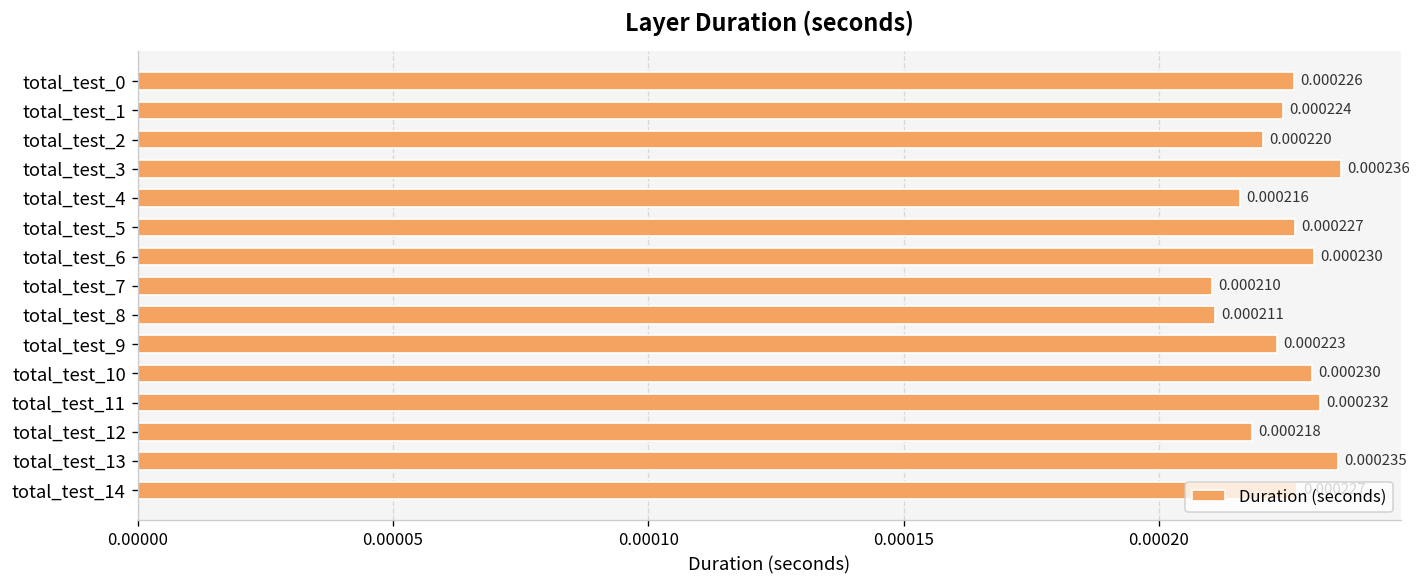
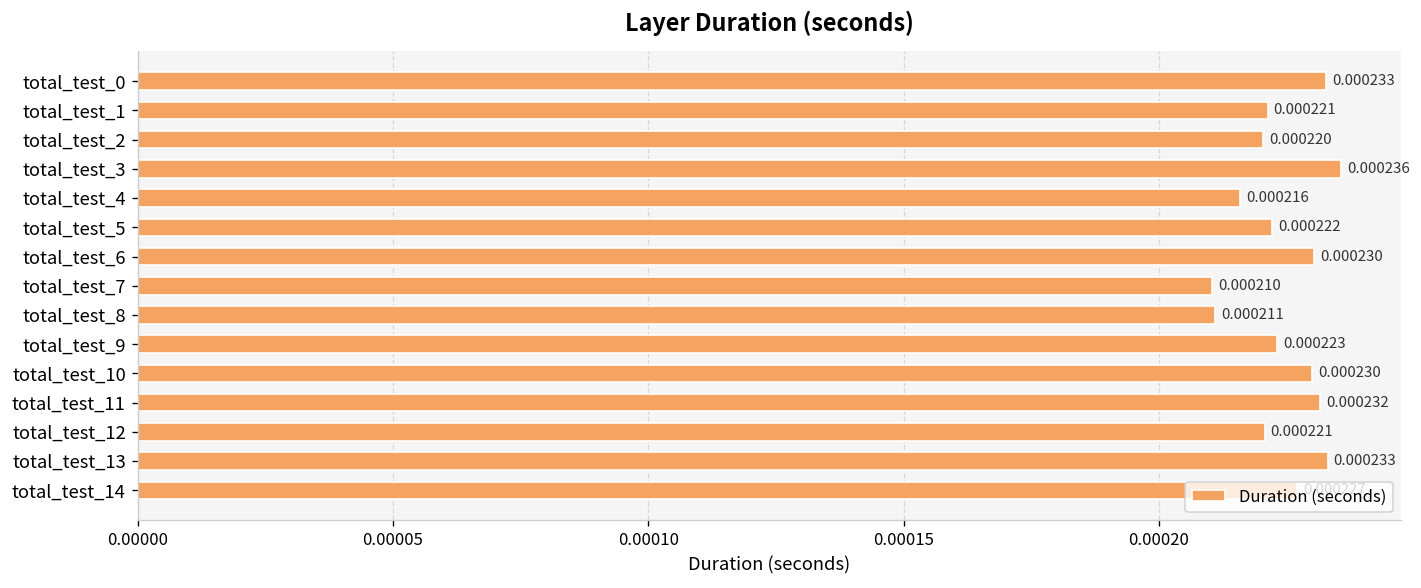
total_test_0: 0.000226 -> 0.000233
total_test_1: 0.000224 -> 0.000221
total_test_5: 0.000227 -> 0.000222
total_test_12: 0.000218 -> 0.000221
total_test_13: 0.000235 -> 0.000233
